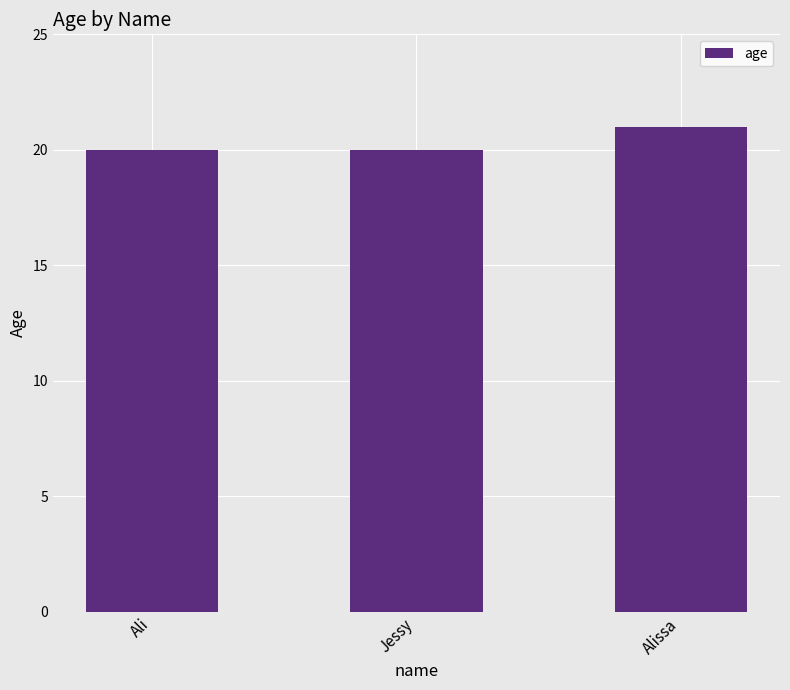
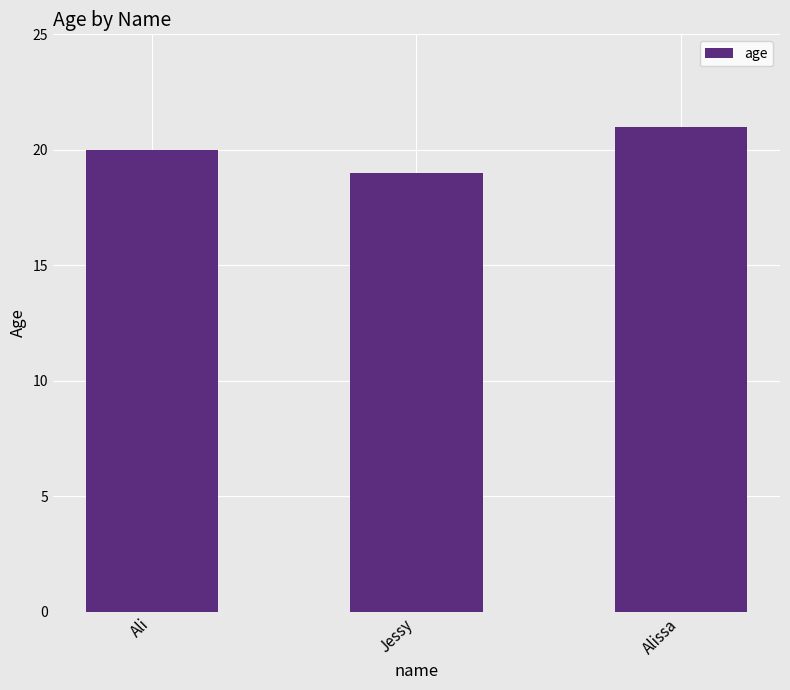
Jessy: 20 -> 19
